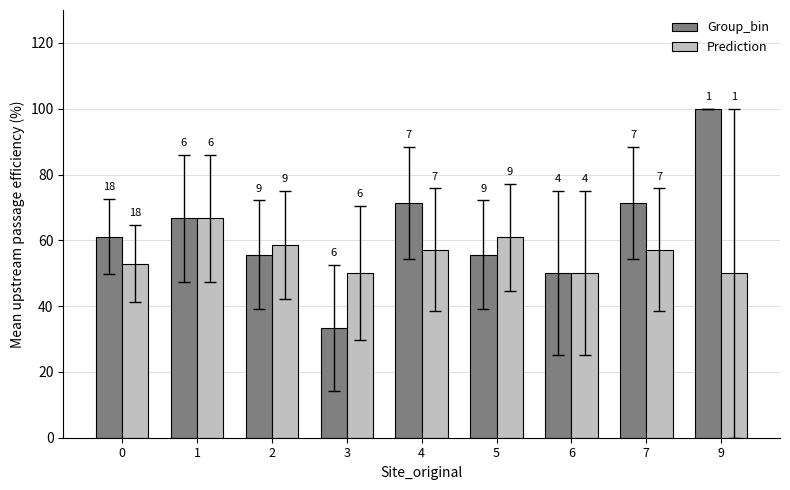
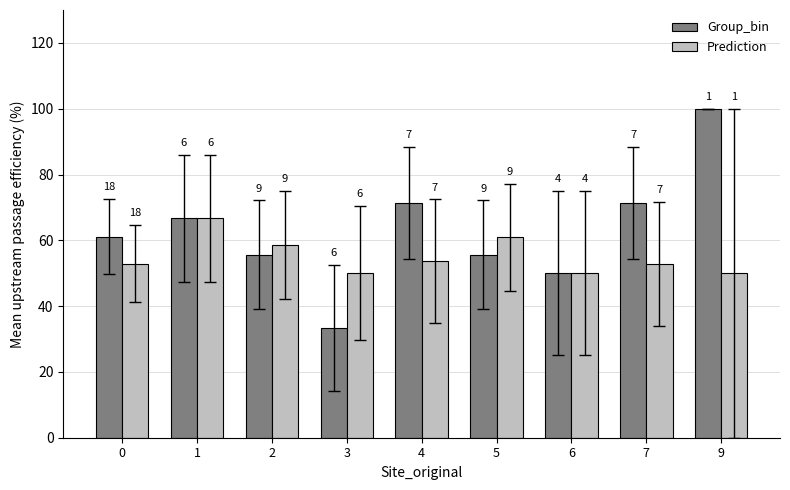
Prediction, 4: 57 -> 54
Prediction, 7: 57 -> 53
